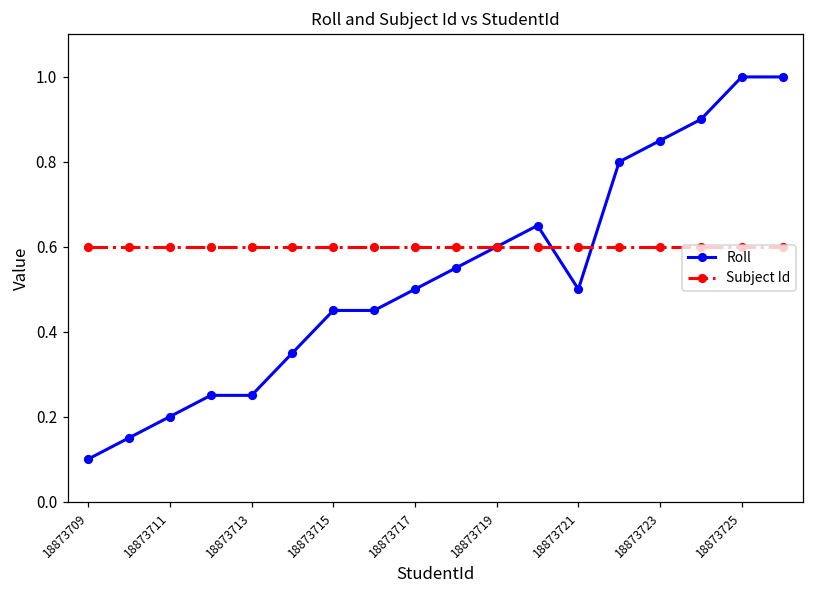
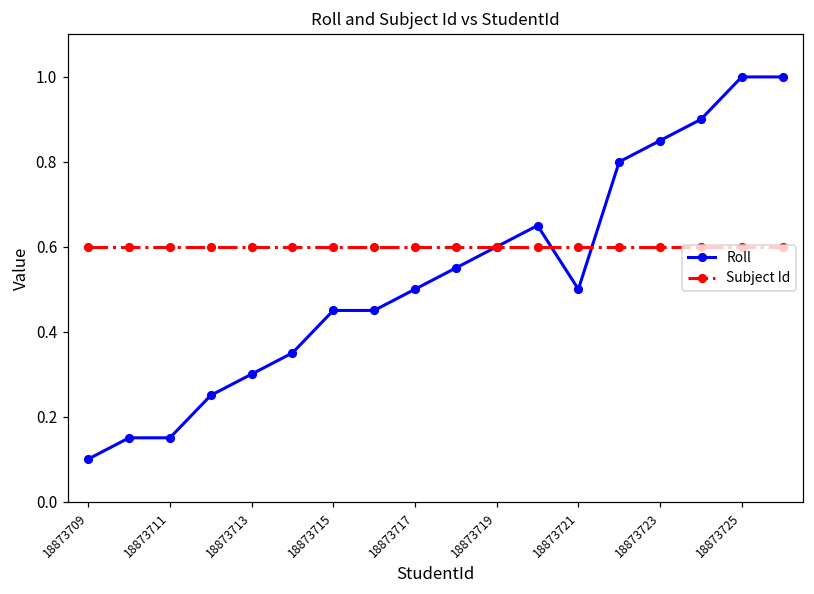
Roll, 18873711: 0.20 -> 0.15
Roll, 18873713: 0.25 -> 0.30
